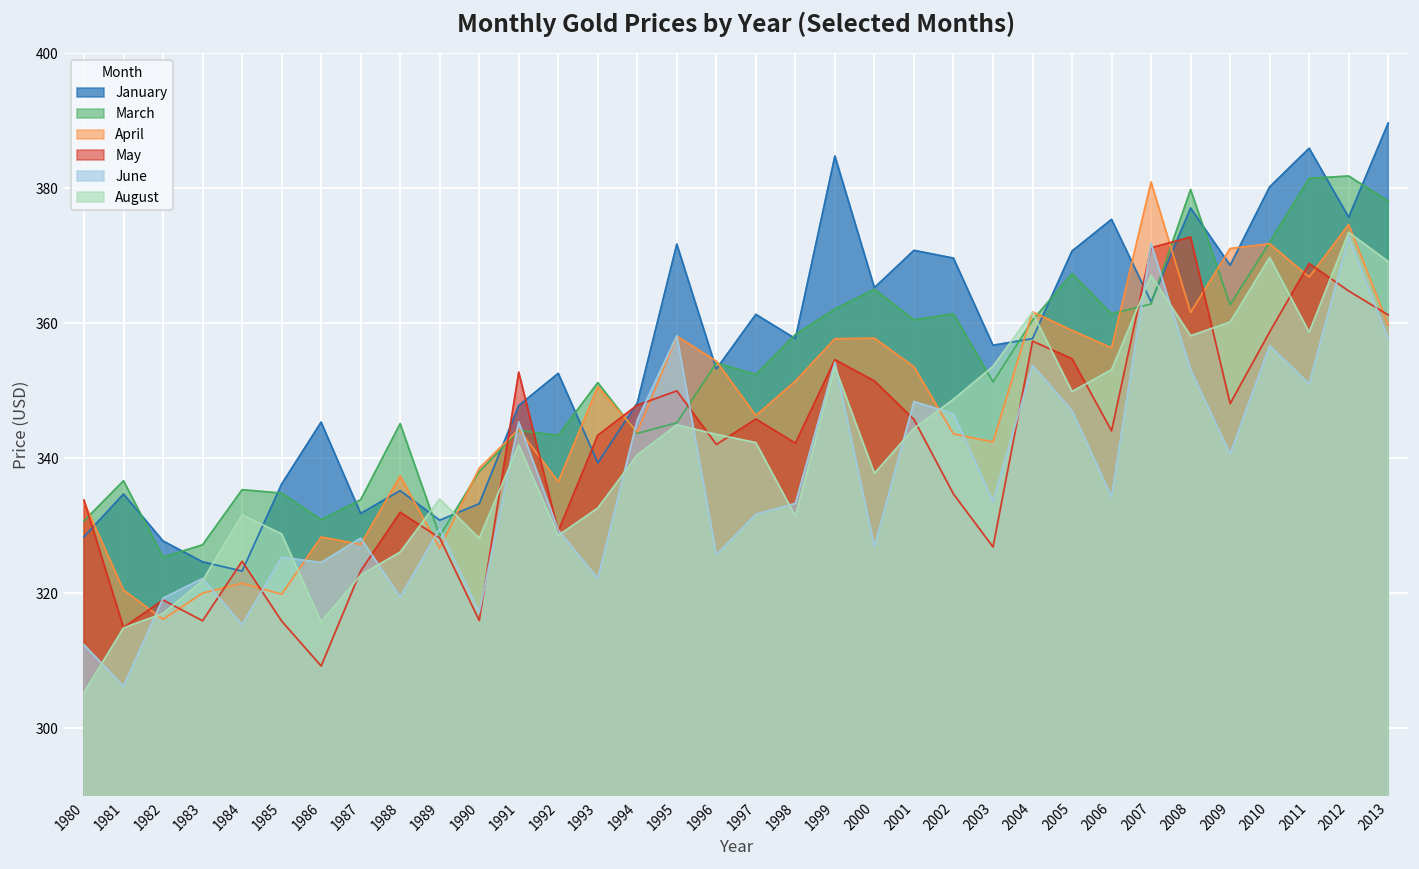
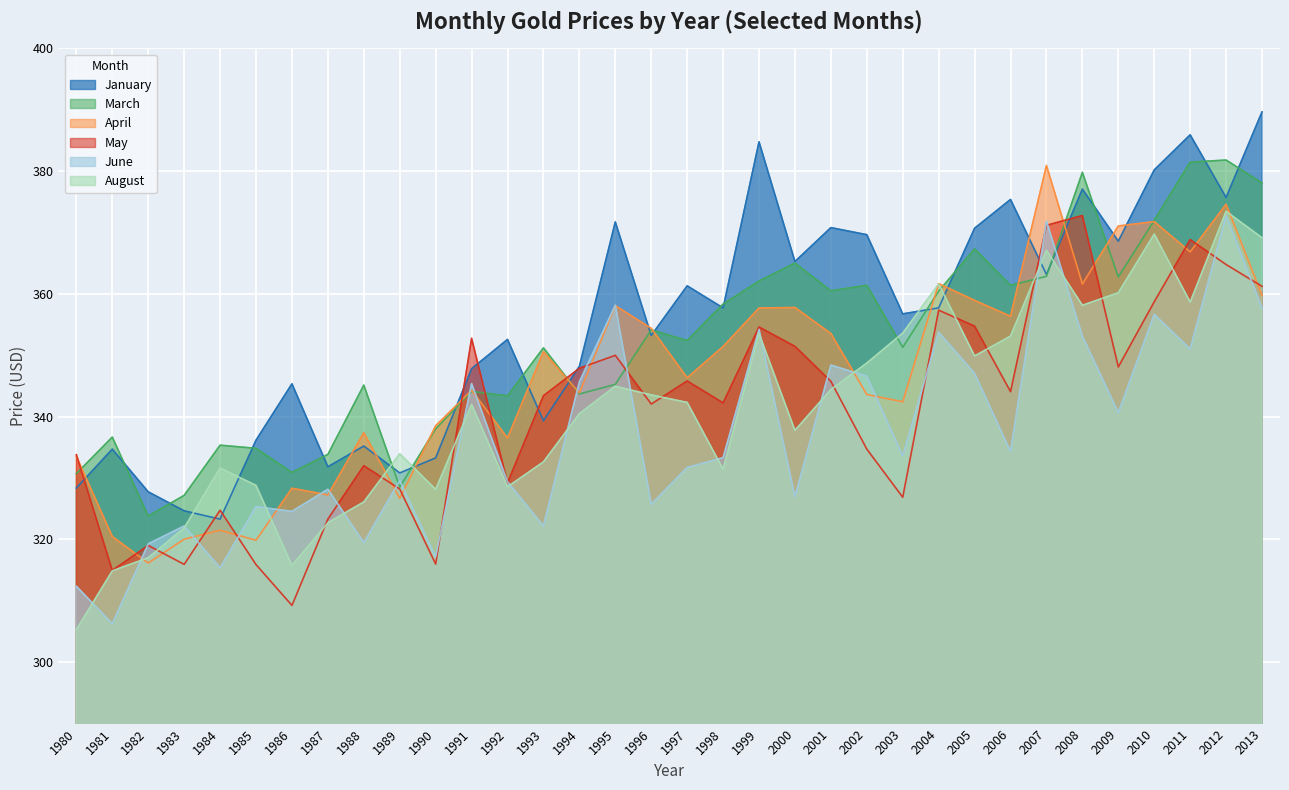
March, 1982: 325 -> 324
